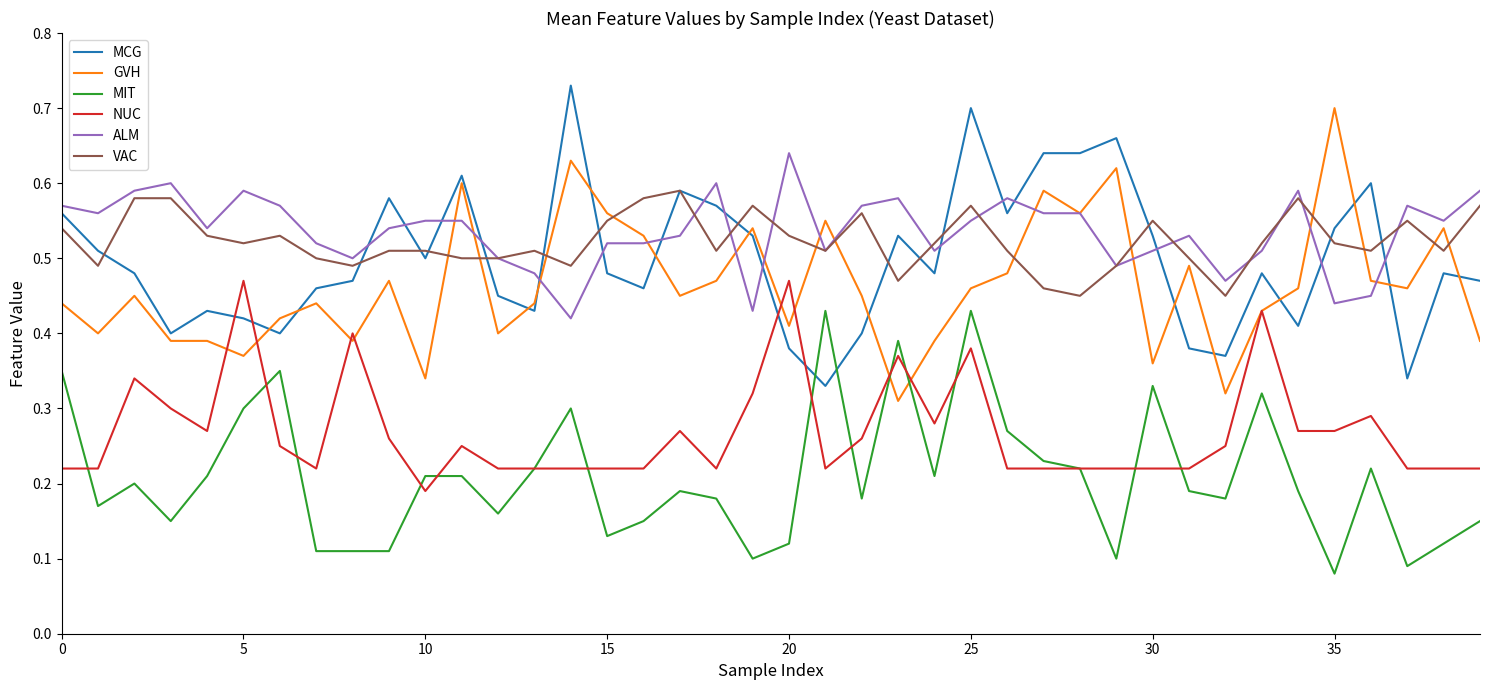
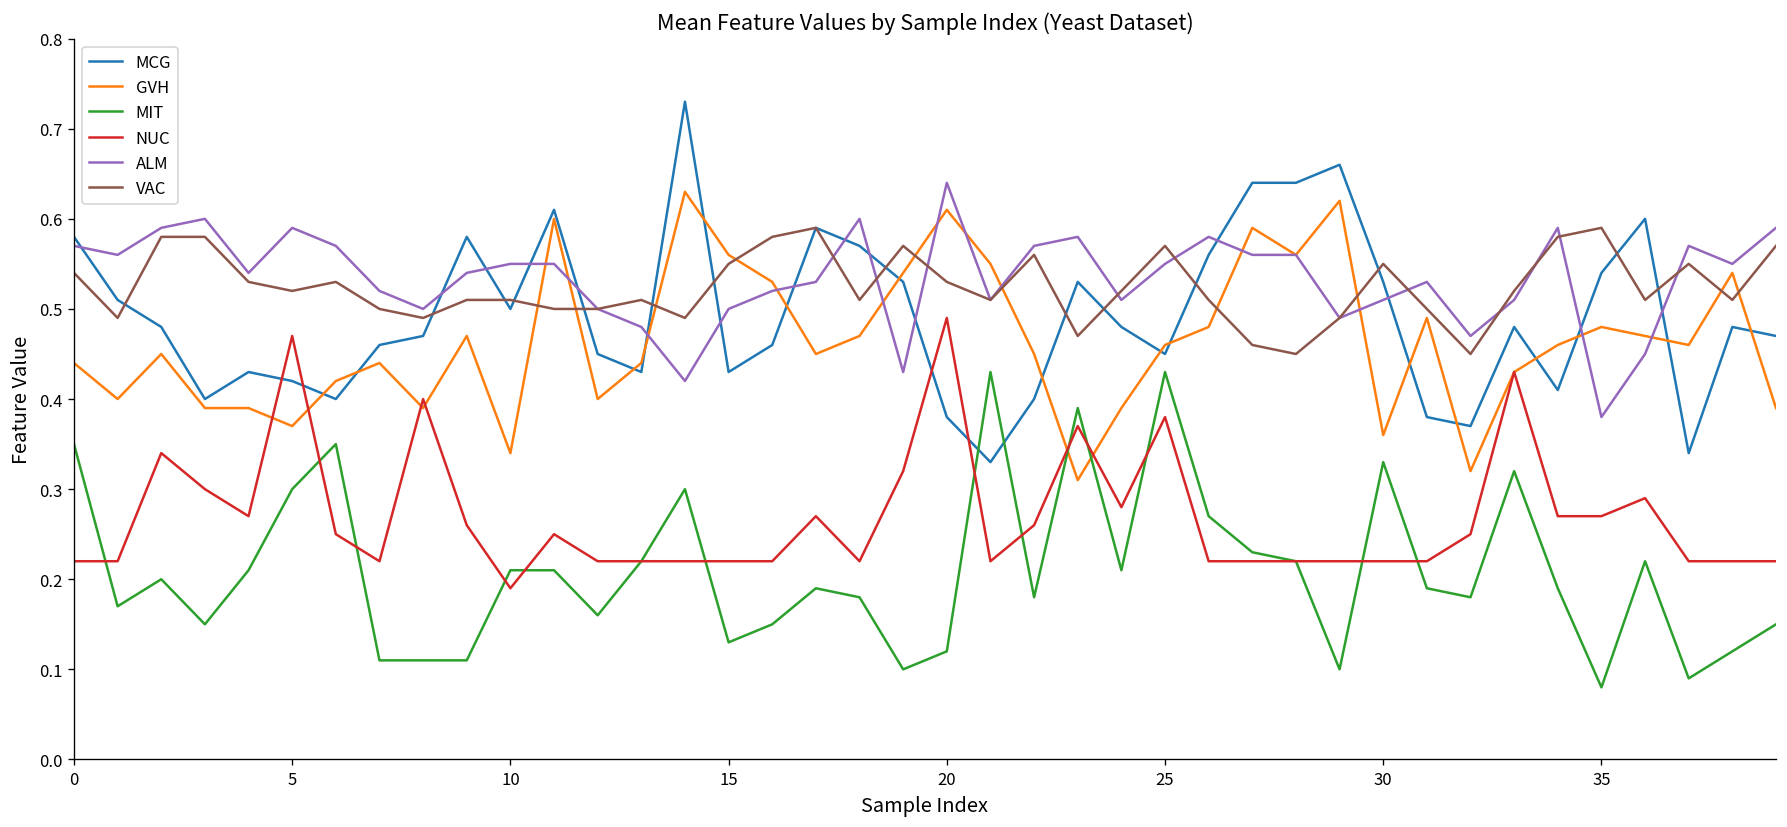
MCG, 0: 0.56 -> 0.58
MCG, 15: 0.48 -> 0.43
ALM, 15: 0.52 -> 0.50
GVH, 20: 0.41 -> 0.61
NUC, 20: 0.47 -> 0.49
MCG, 25: 0.70 -> 0.45
GVH, 35: 0.70 -> 0.48
ALM, 35: 0.44 -> 0.38
VAC, 35: 0.52 -> 0.59
